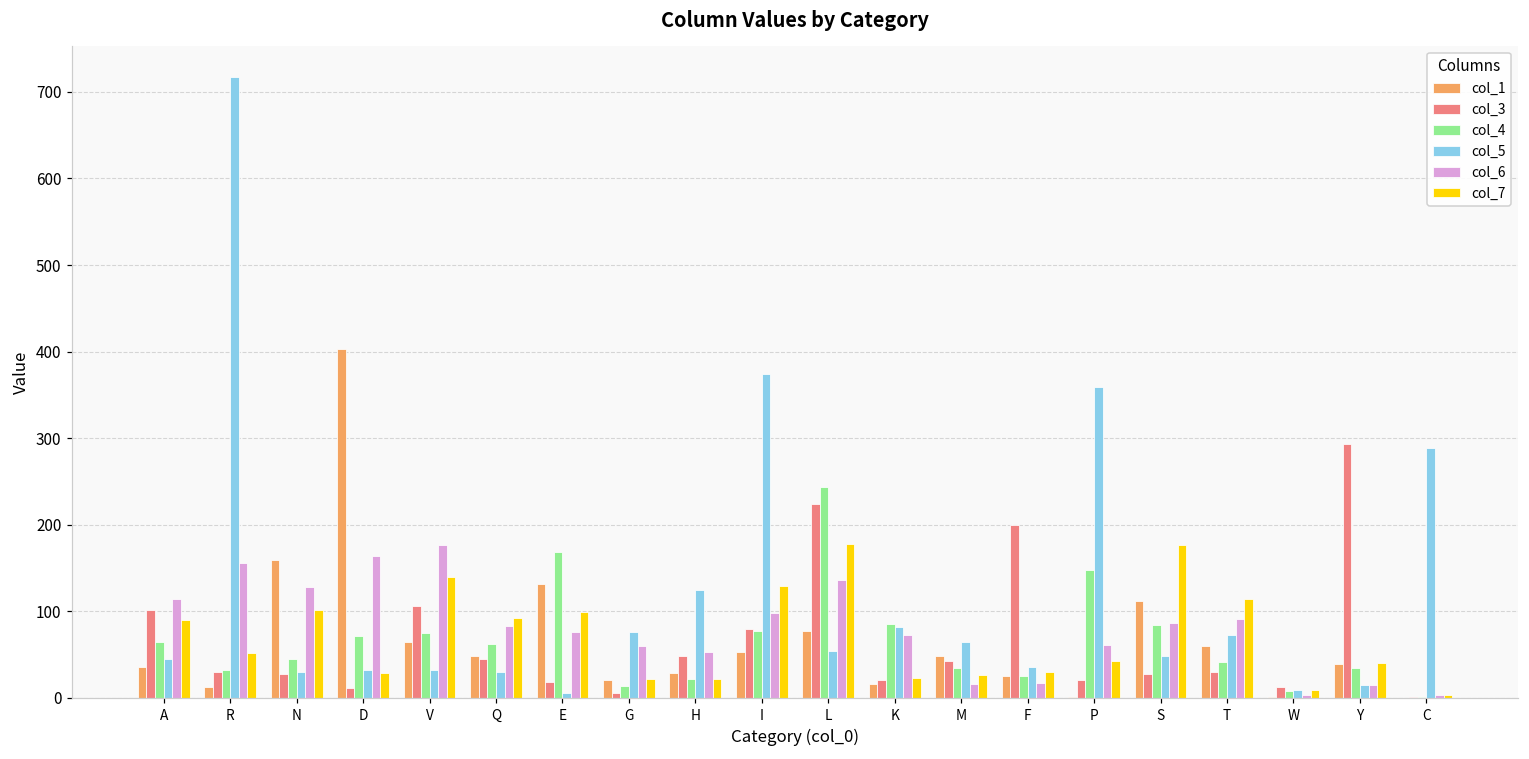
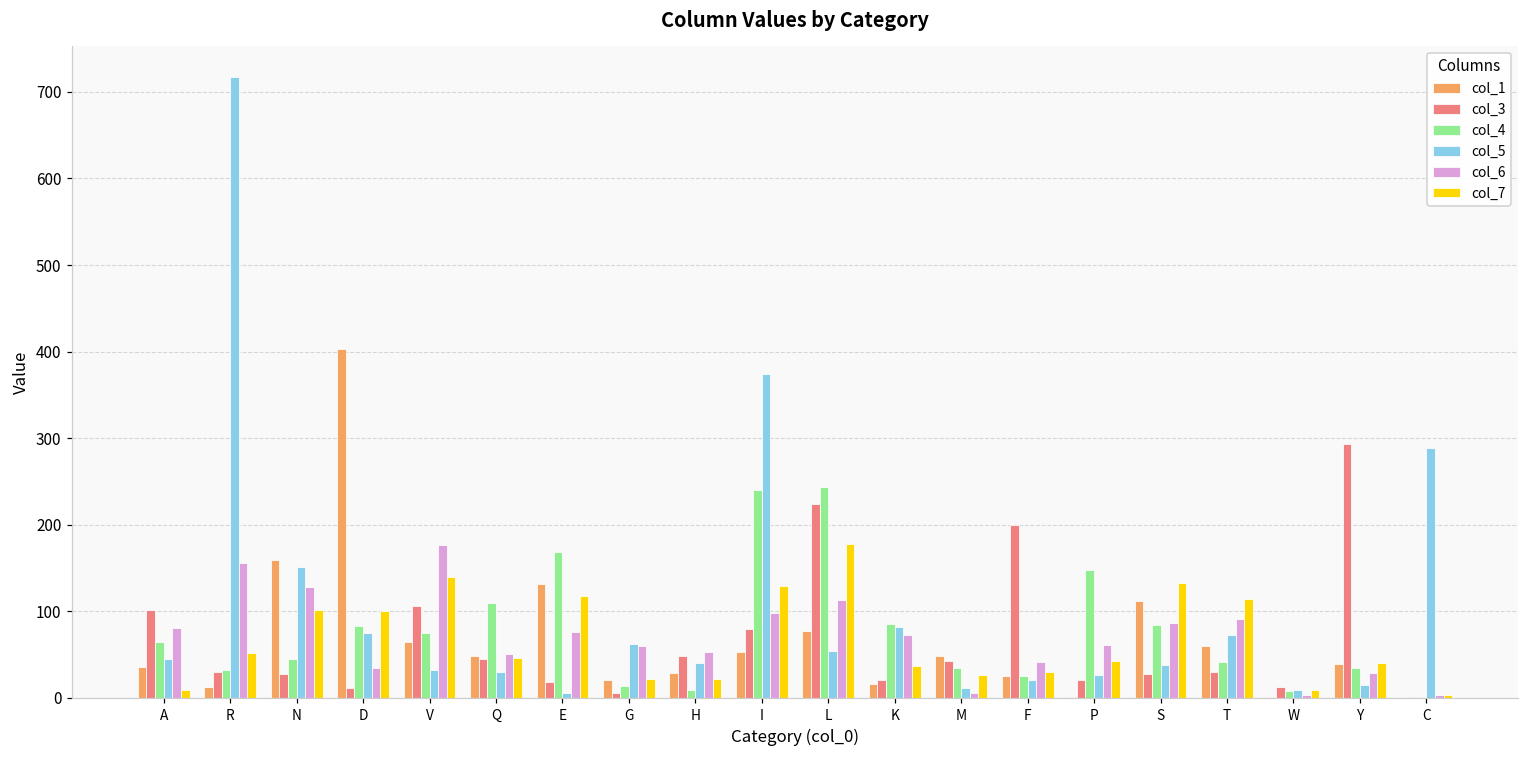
col_6, A: 110 -> 80
col_7, A: 90 -> 10
col_5, N: 30 -> 150
col_4, D: 70 -> 80
col_5, D: 30 -> 70
col_6, D: 160 -> 30
col_7, D: 30 -> 100
col_4, Q: 60 -> 110
col_6, Q: 80 -> 50
col_7, Q: 90 -> 50
col_7, E: 100 -> 120
col_5, G: 80 -> 60
col_4, H: 20 -> 10
col_5, H: 120 -> 40
col_4, I: 80 -> 240
col_6, L: 140 -> 110
col_7, K: 20 -> 40
col_5, M: 60 -> 10
col_6, M: 20 -> 10
col_5, F: 40 -> 20
col_6, F: 20 -> 40
col_5, P: 360 -> 30
col_5, S: 50 -> 40
col_7, S: 180 -> 130
col_6, Y: 10 -> 30
